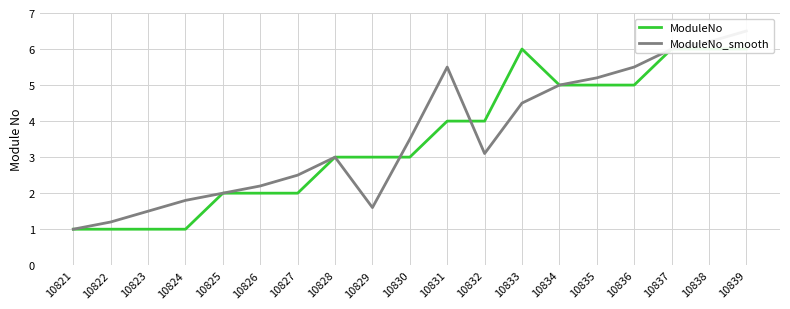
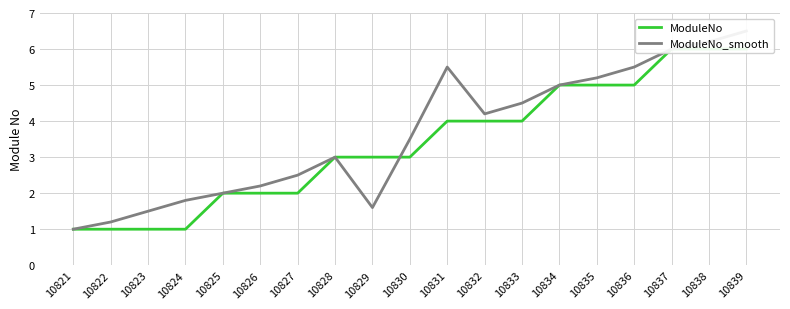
ModuleNo_smooth, 10832: 3.1 -> 4.2
ModuleNo, 10833: 6 -> 4
